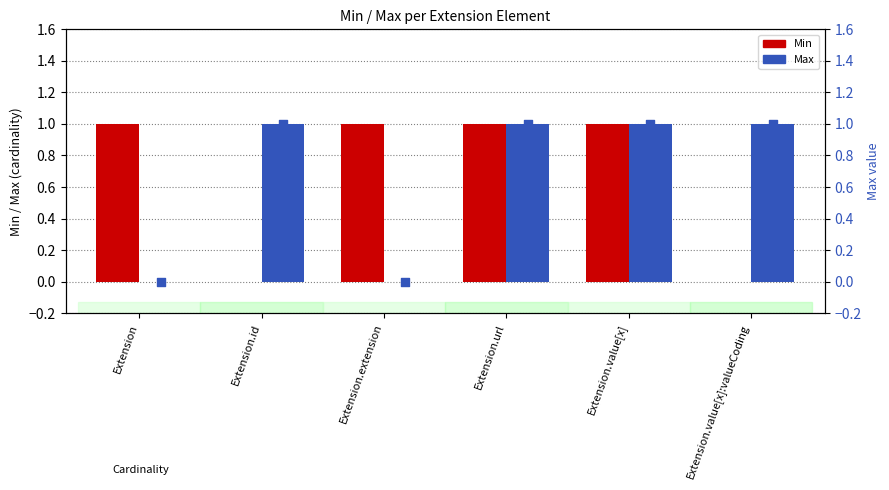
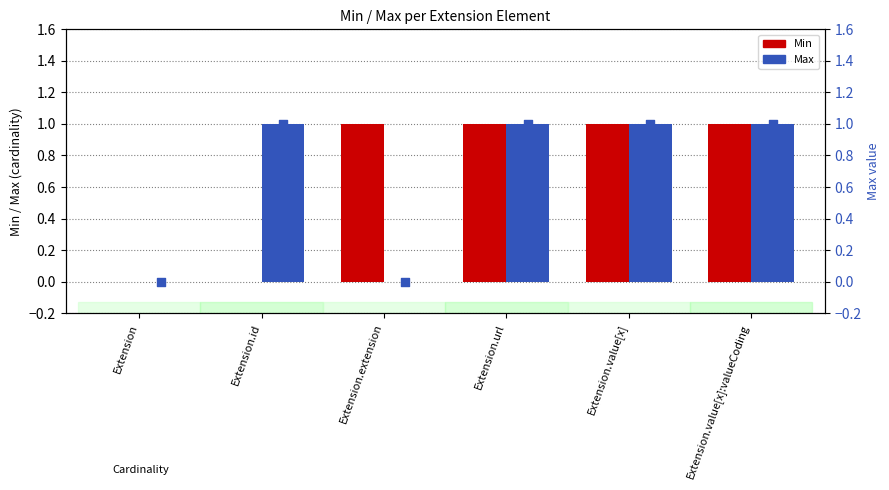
Min, Extension: 1 -> 0
Min, Extension.value[x]:valueCoding: 0 -> 1
